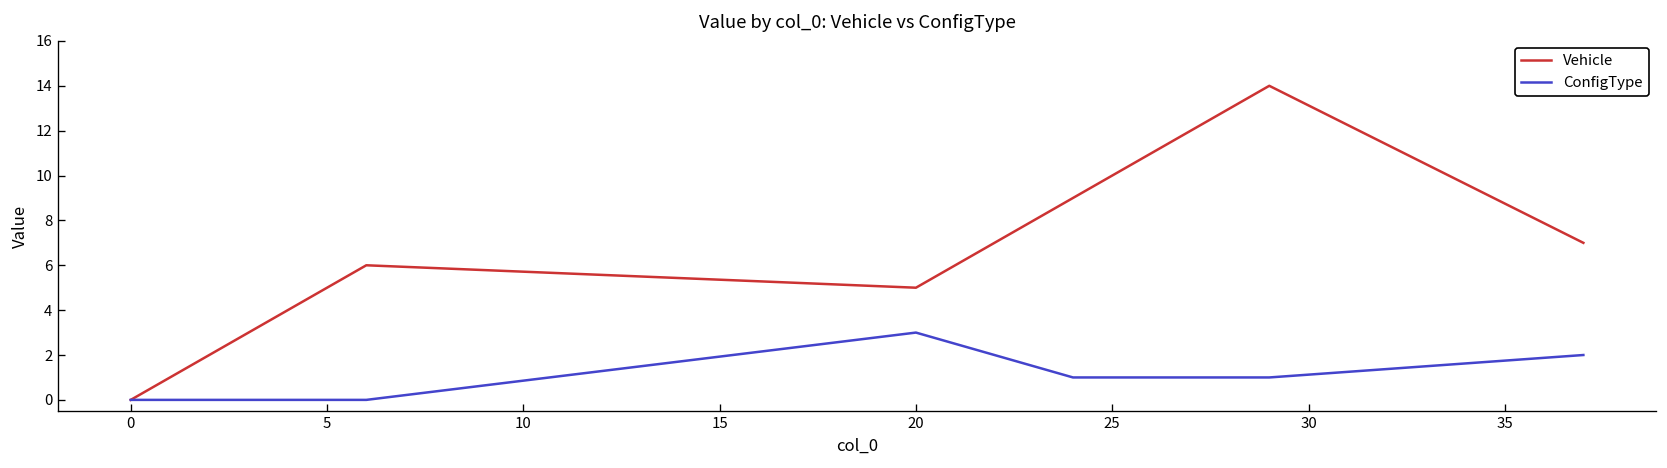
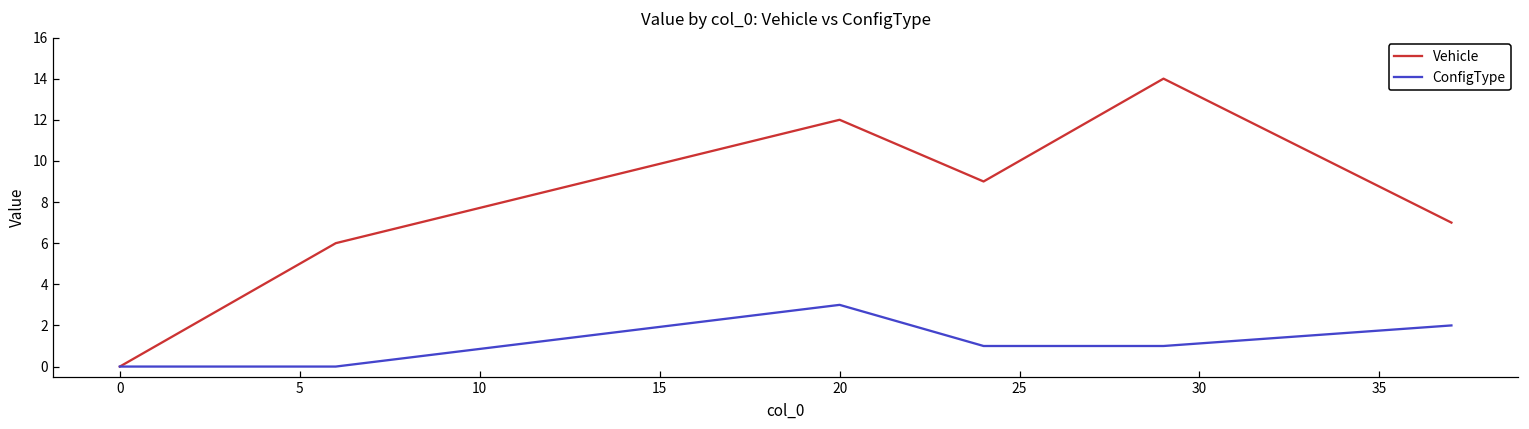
Vehicle, 20: 5 -> 12
